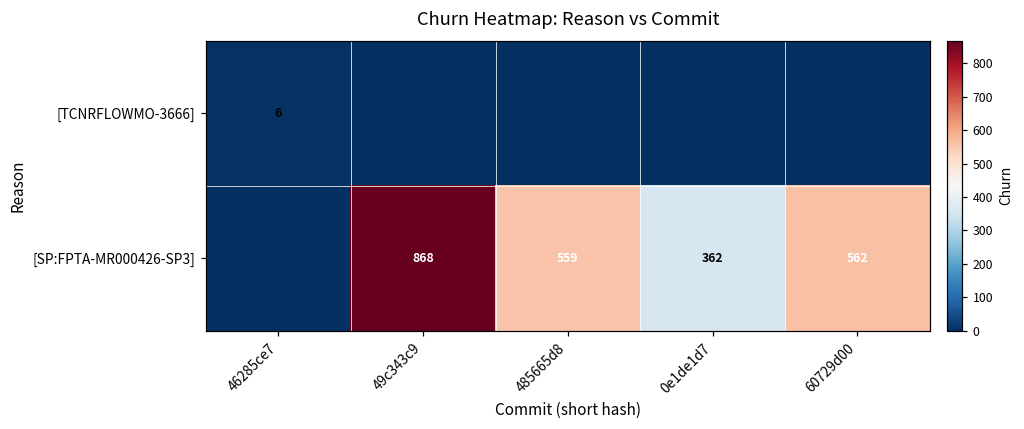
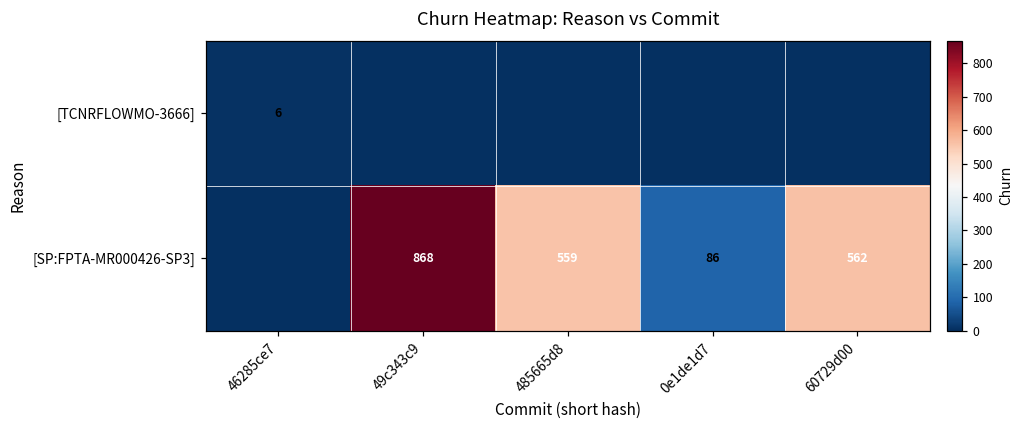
[SP:FPTA-MR000426-SP3], 0e1de1d7: 362 -> 86
